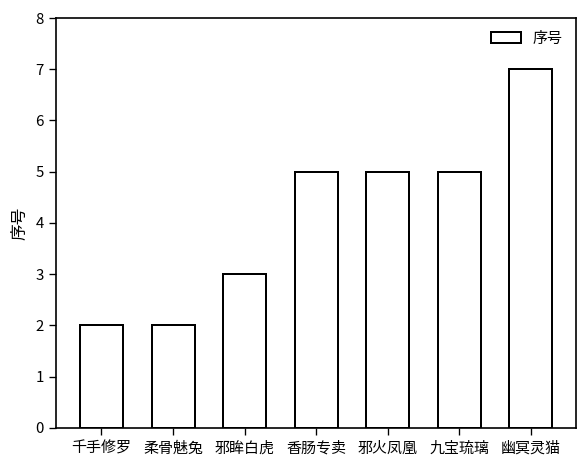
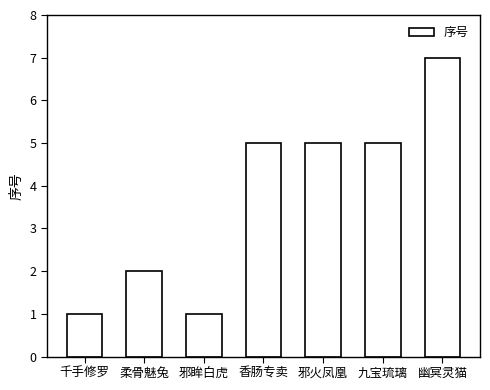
千手修罗: 2 -> 1
邪眸白虎: 3 -> 1
